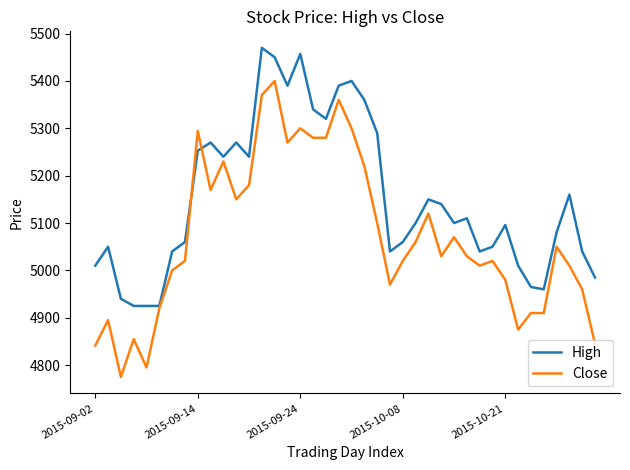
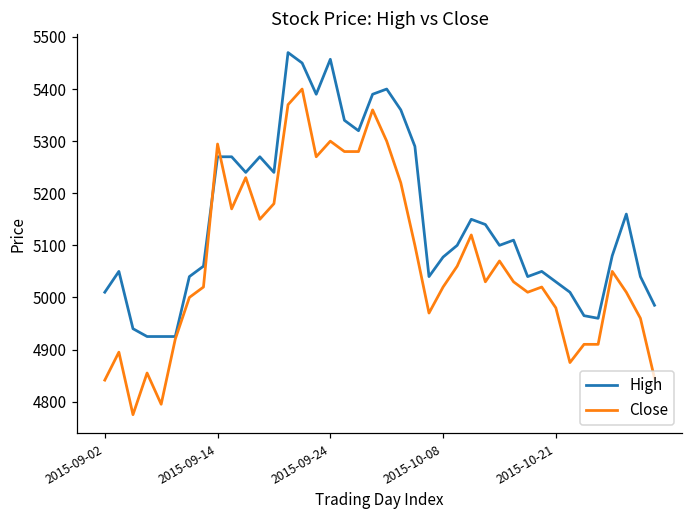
High, 2015-09-14: 5250 -> 5270
High, 2015-10-08: 5060 -> 5080
High, 2015-10-21: 5100 -> 5030
